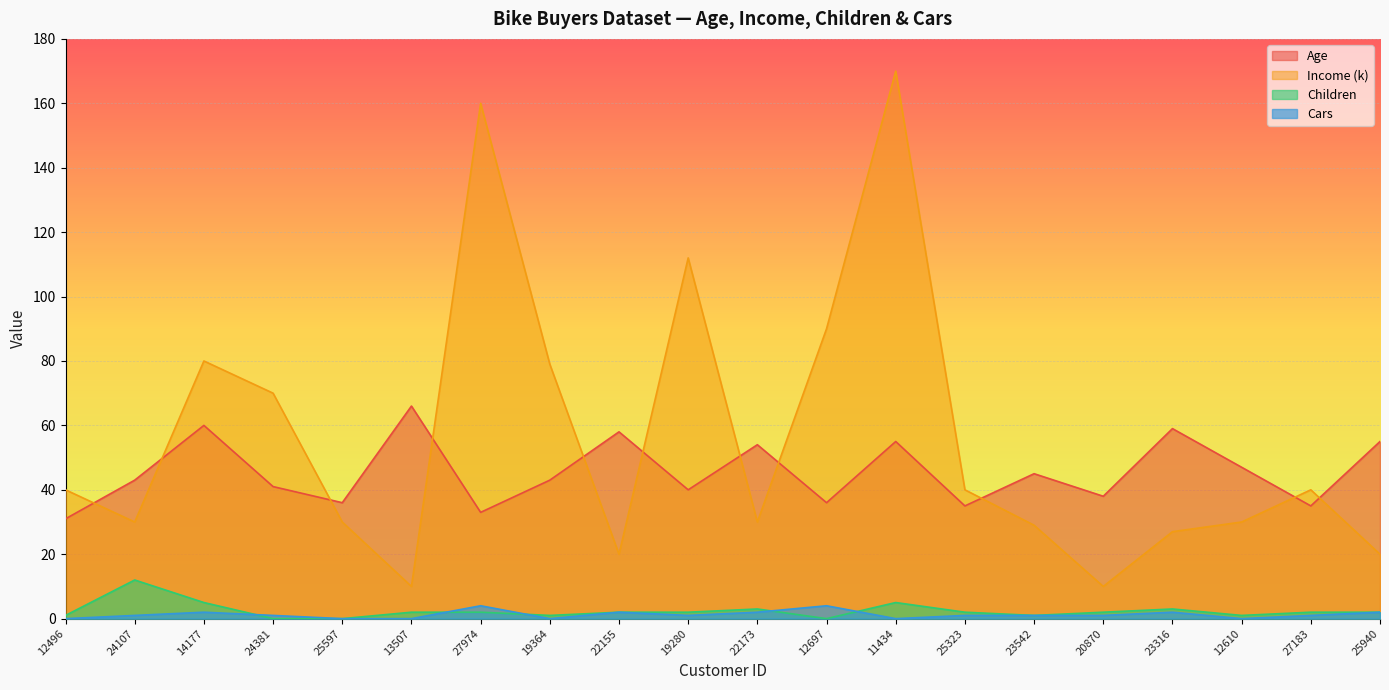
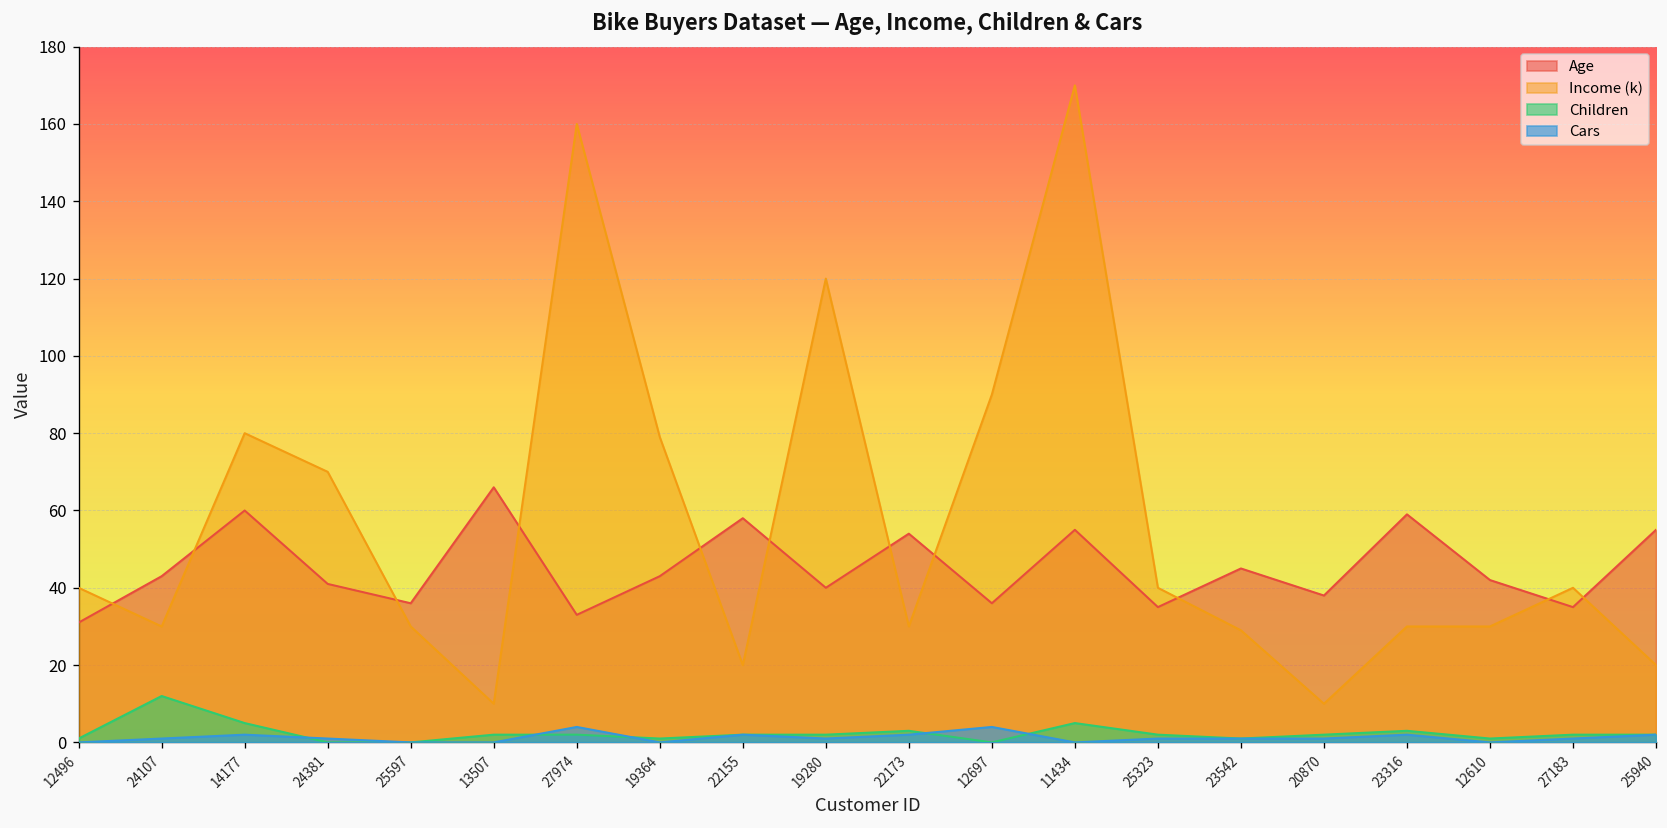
Income (k), 19280: 112 -> 120
Income (k), 23316: 27 -> 30
Age, 12610: 47 -> 42
